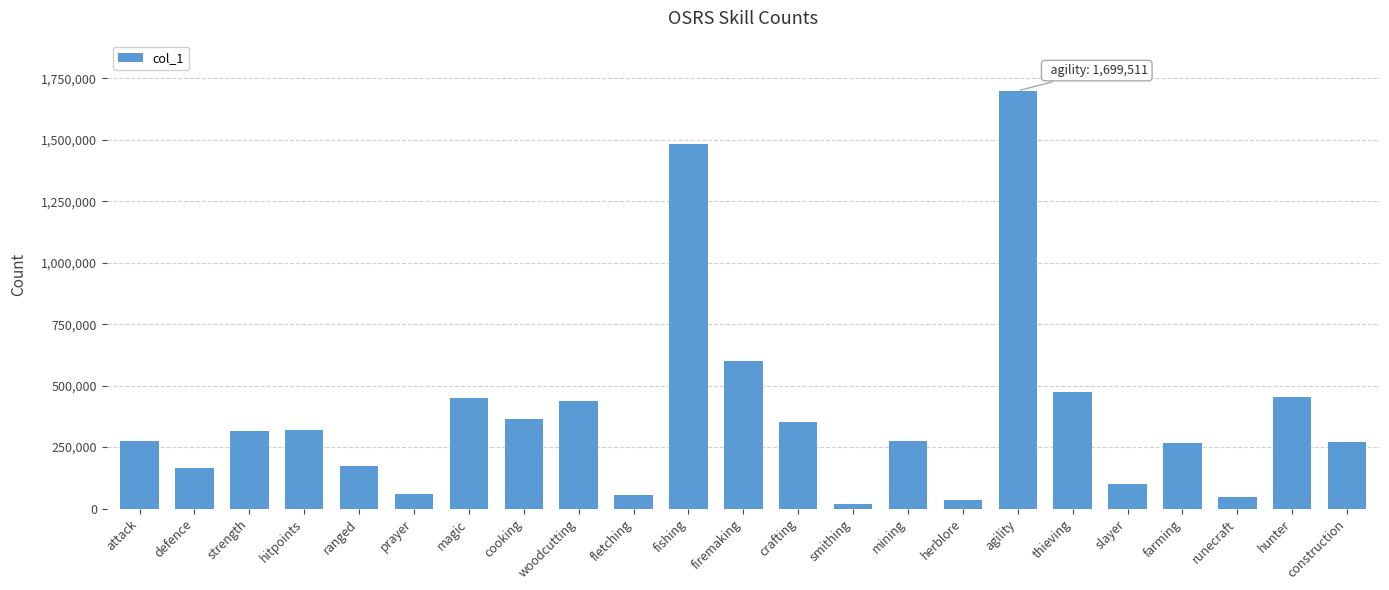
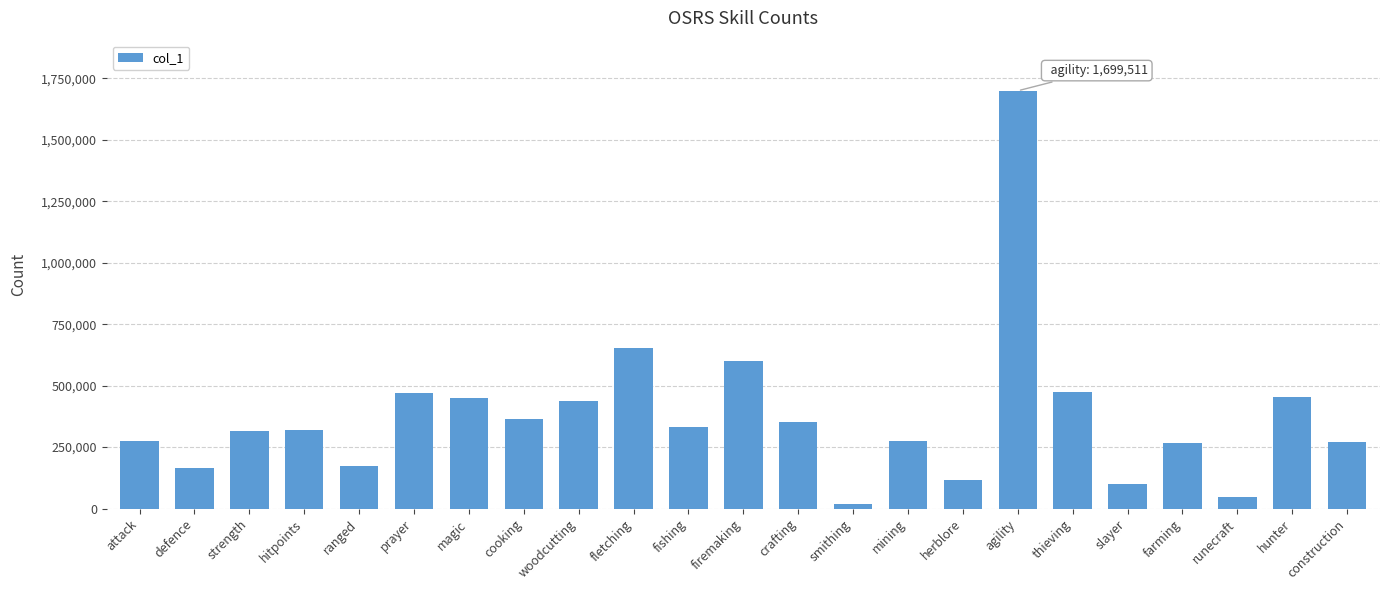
prayer: 60,000 -> 470,000
fletching: 50,000 -> 650,000
fishing: 1,480,000 -> 330,000
herblore: 30,000 -> 120,000
